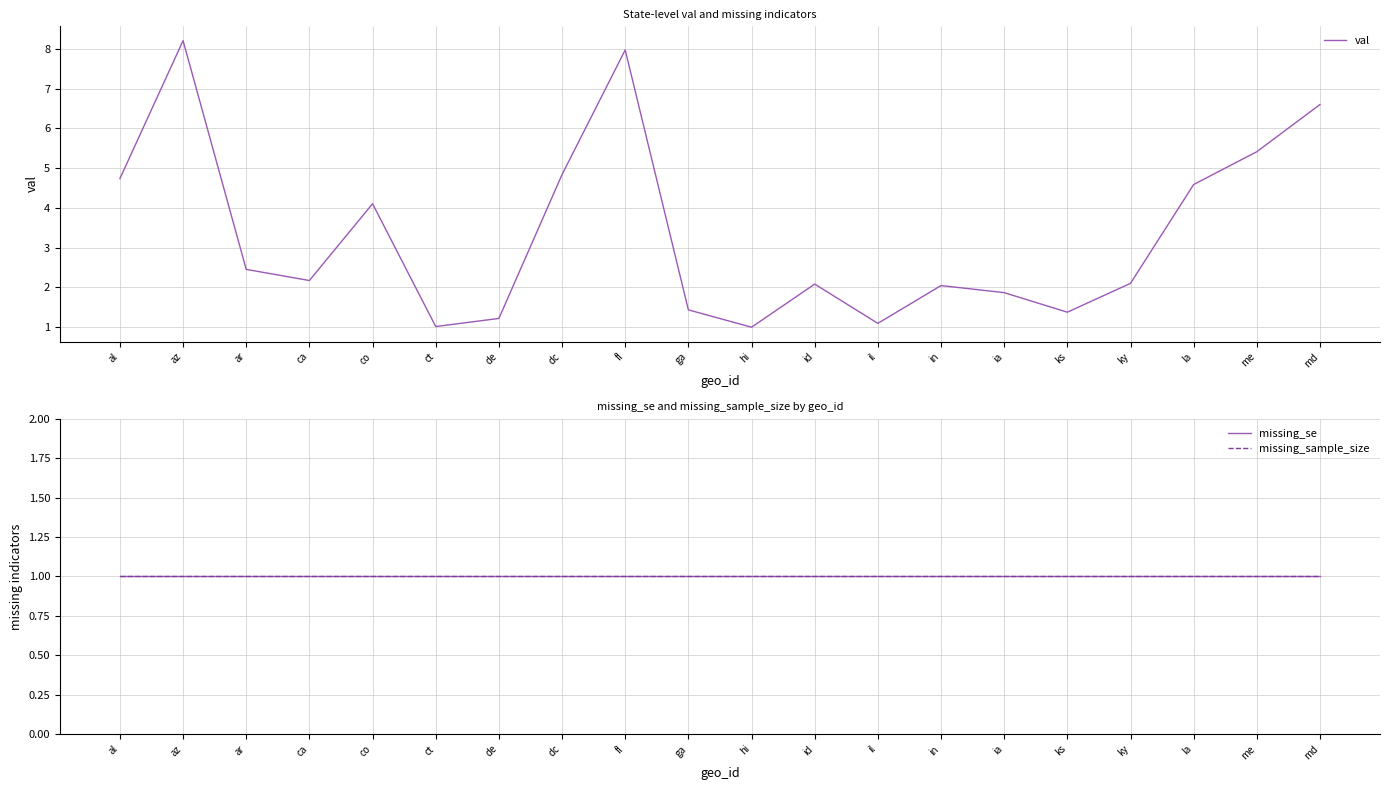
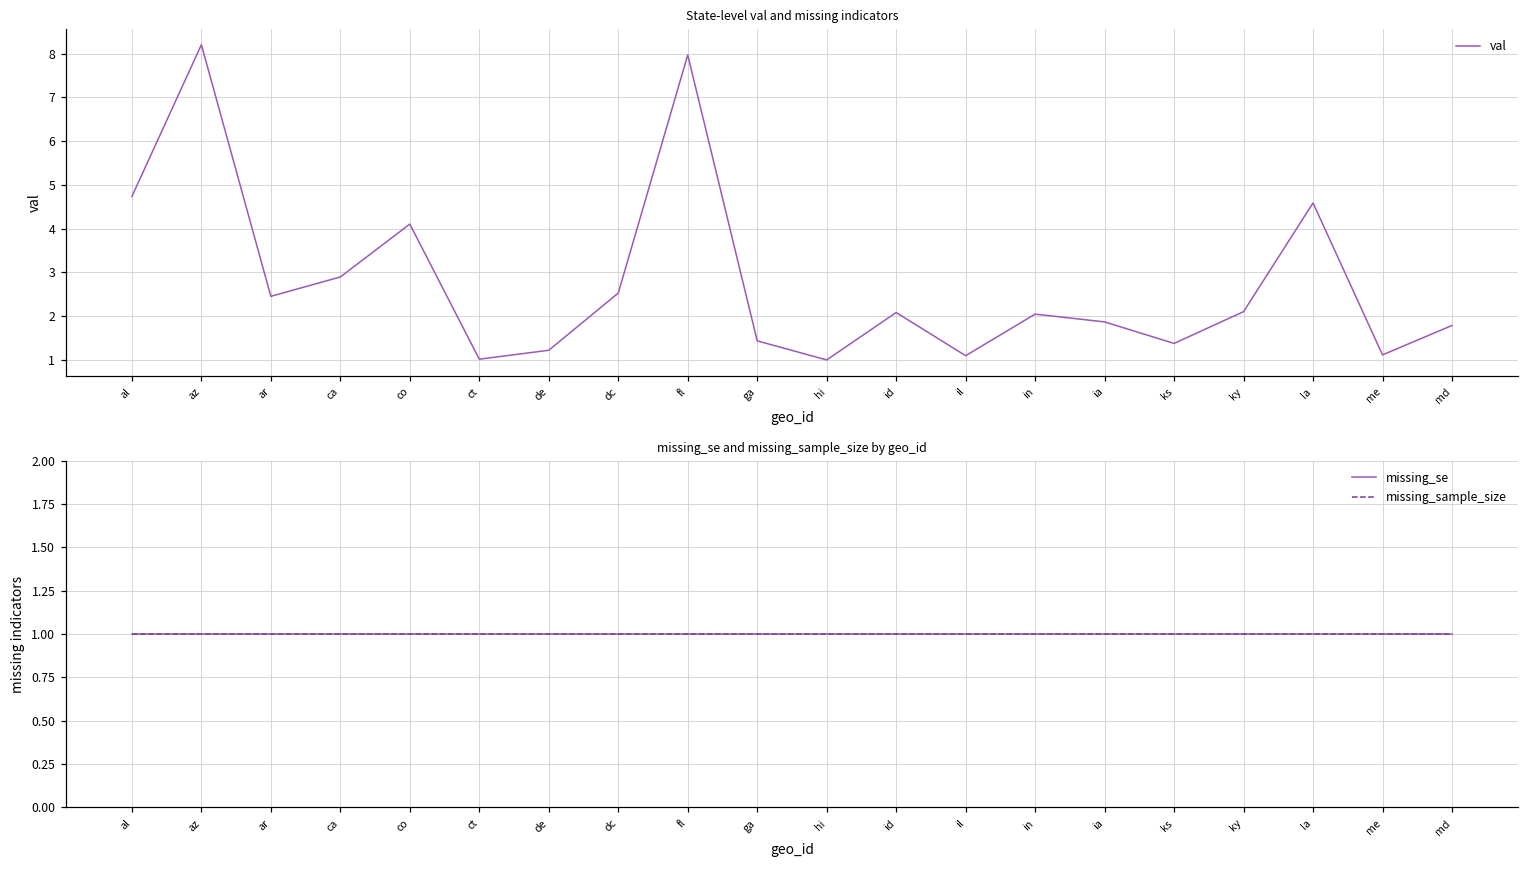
State-level val and missing indicators, ca: 2.2 -> 2.9
State-level val and missing indicators, dc: 4.8 -> 2.5
State-level val and missing indicators, me: 5.4 -> 1.1
State-level val and missing indicators, md: 6.6 -> 1.8
